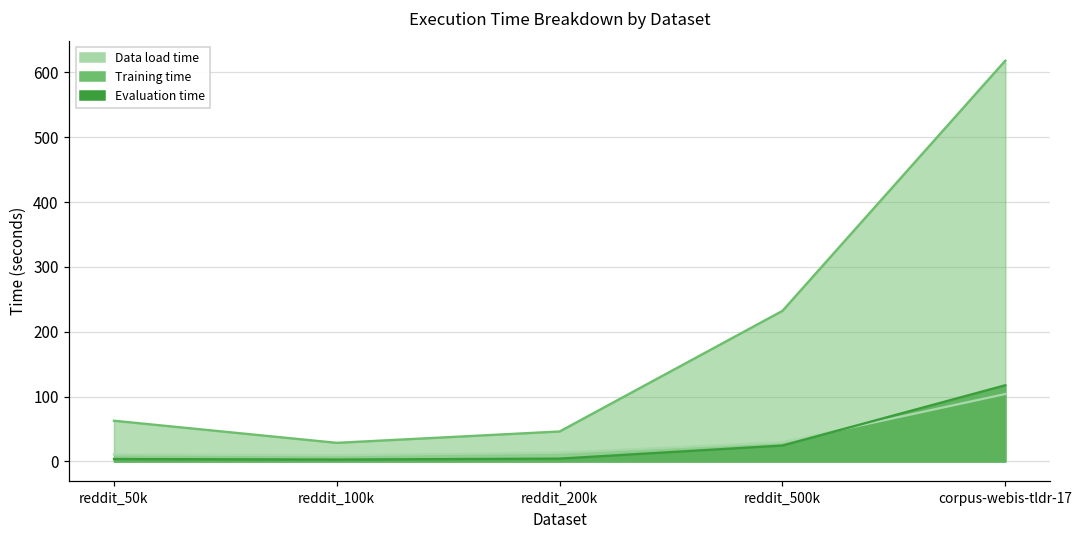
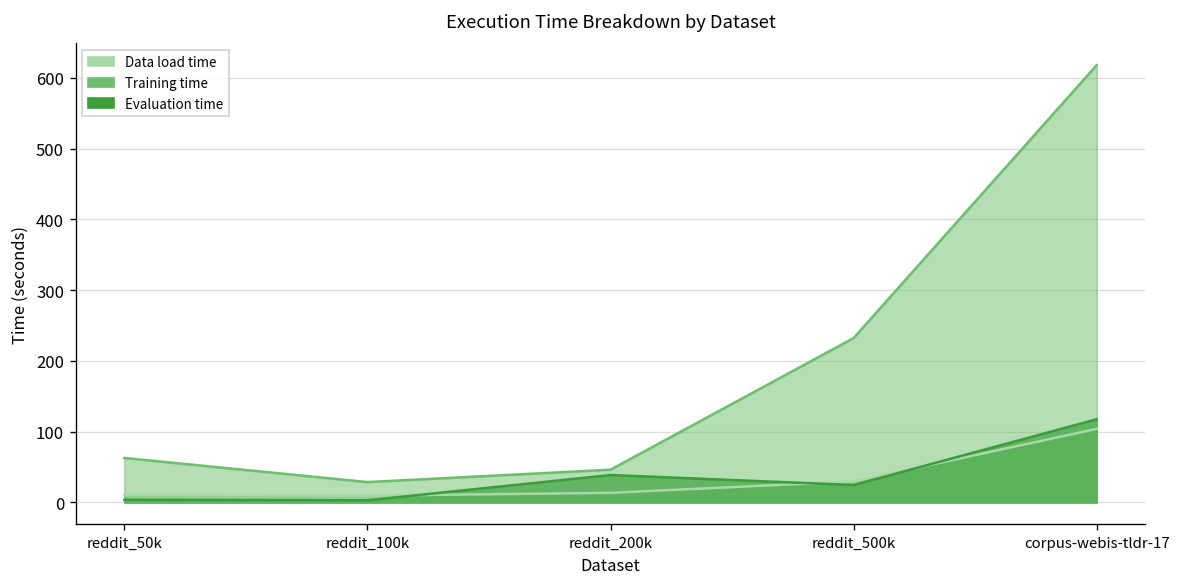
Evaluation time, reddit_200k: 0 -> 40
